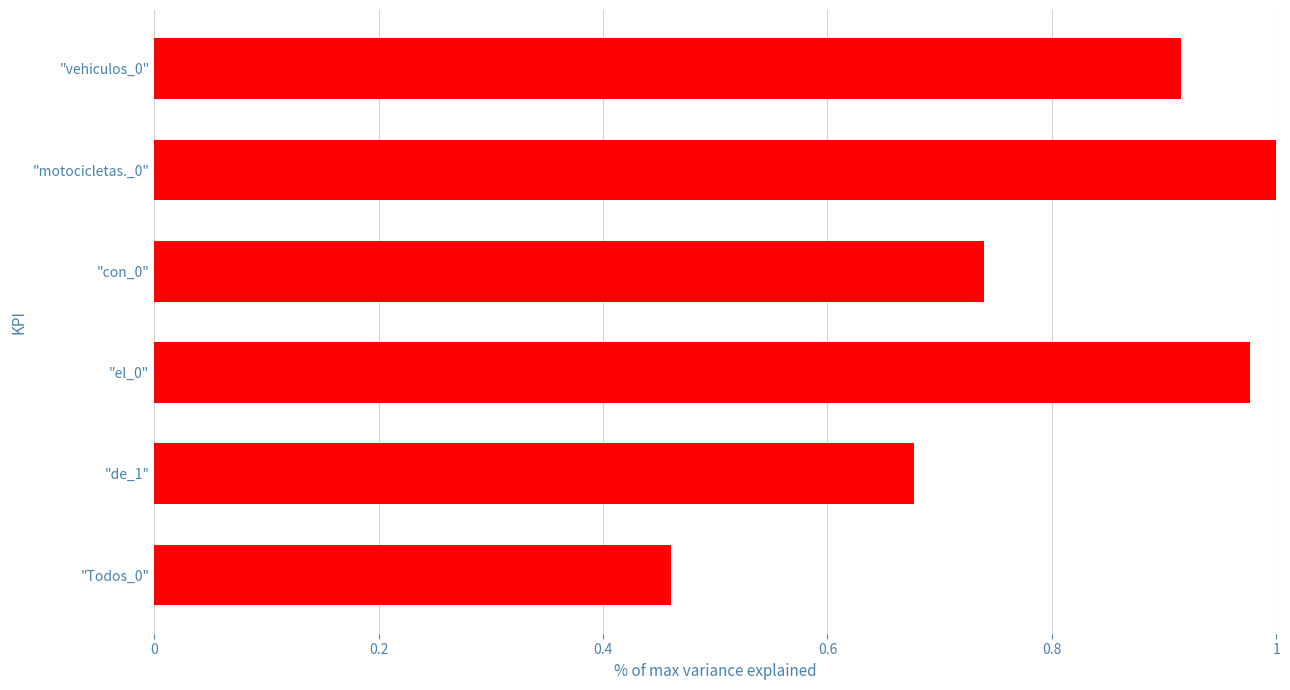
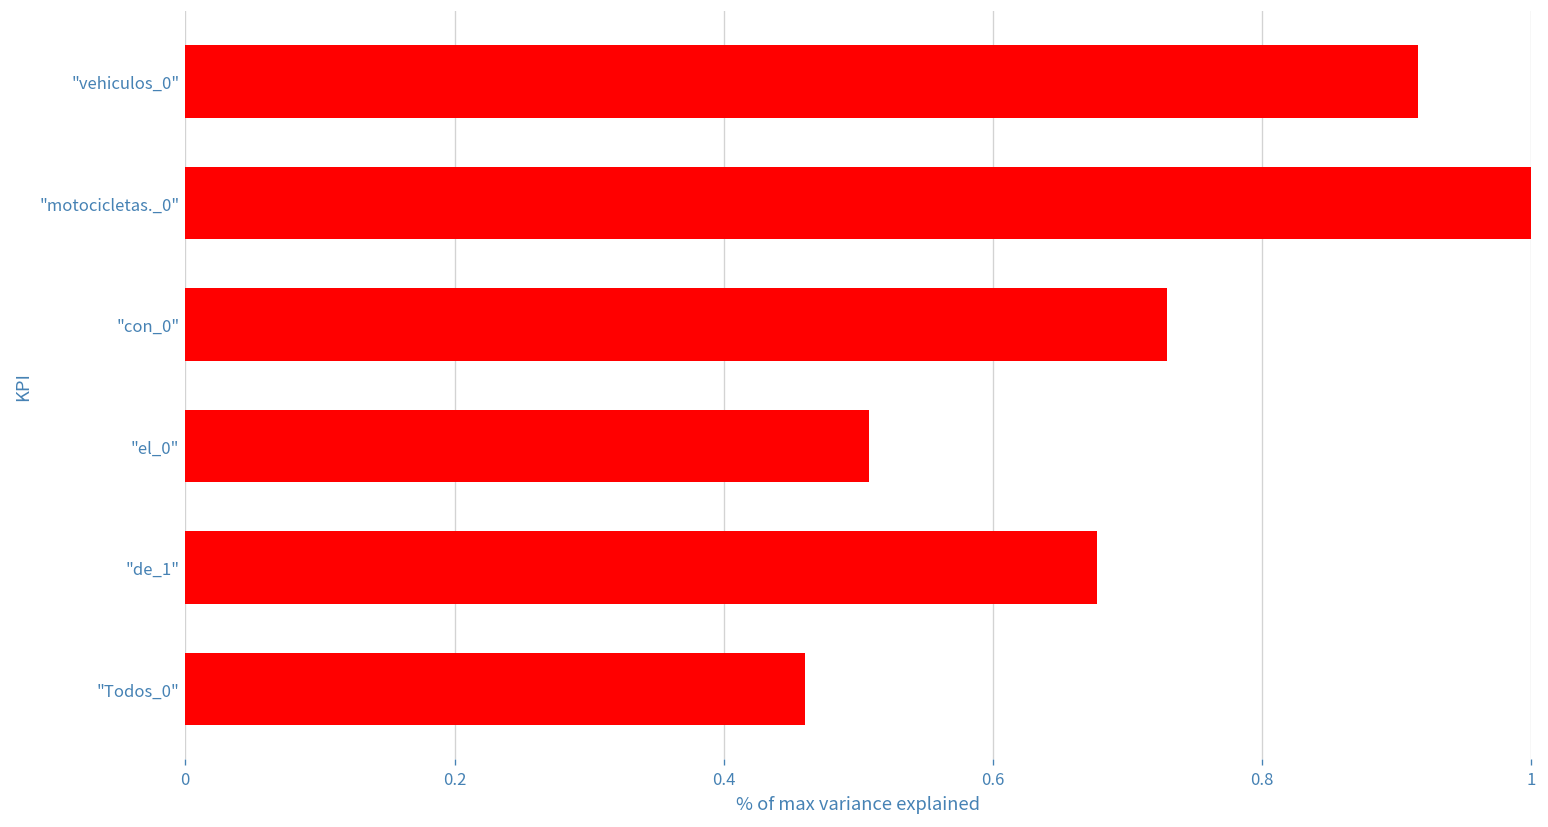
"con_0": 0.740 -> 0.730
"el_0": 0.977 -> 0.508
